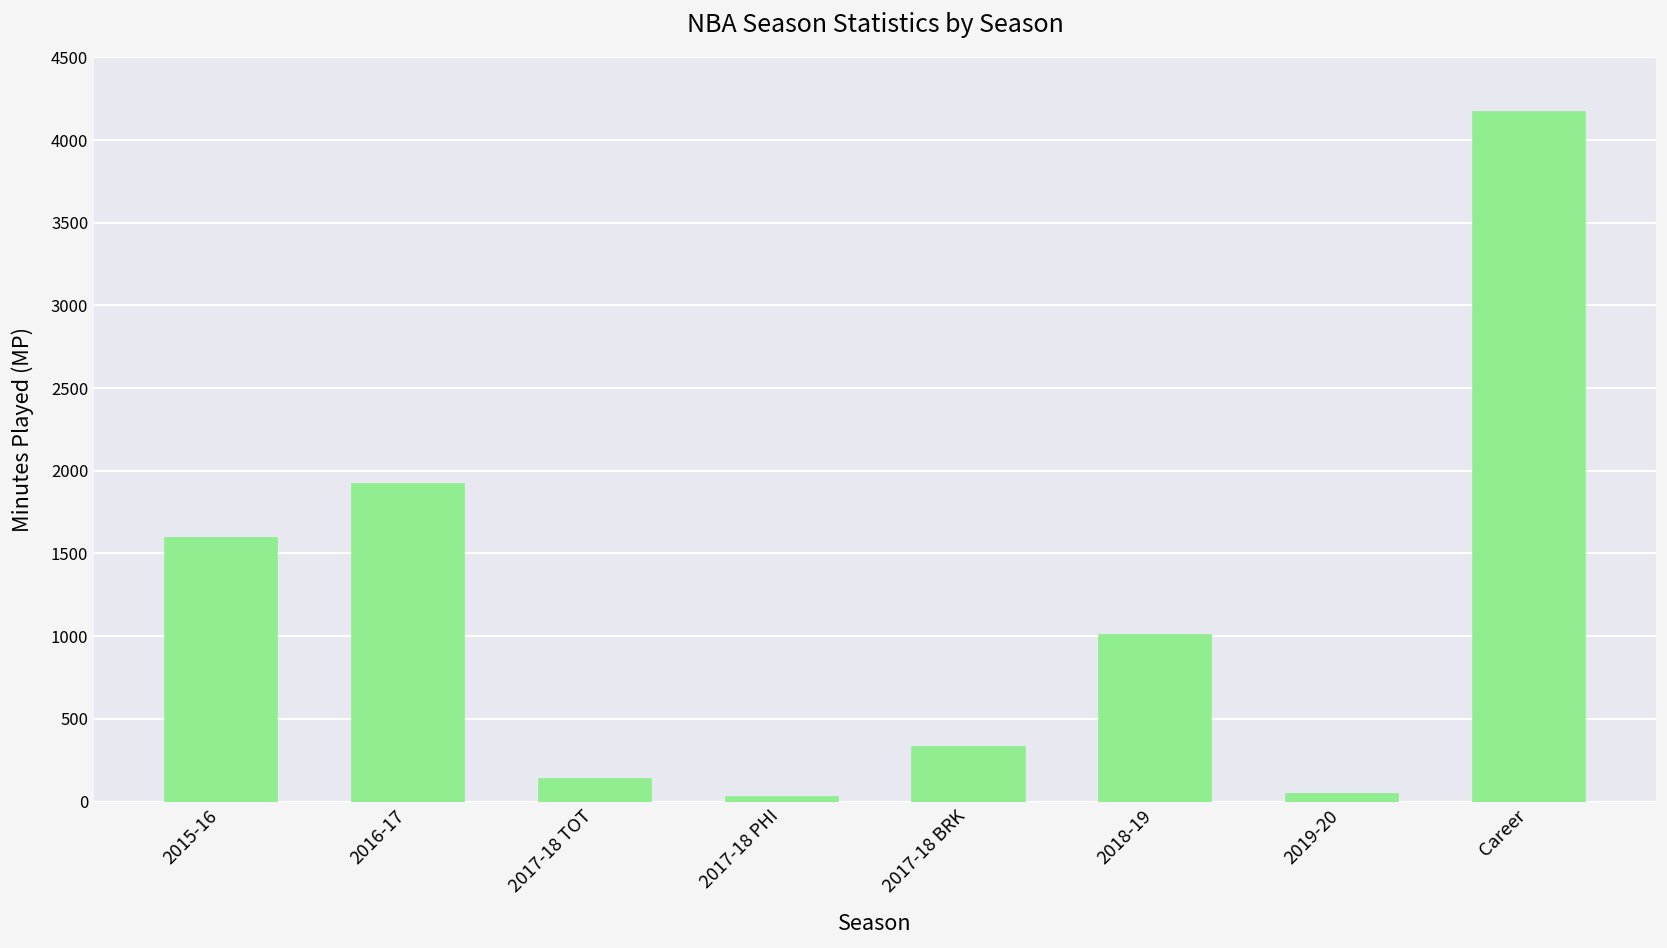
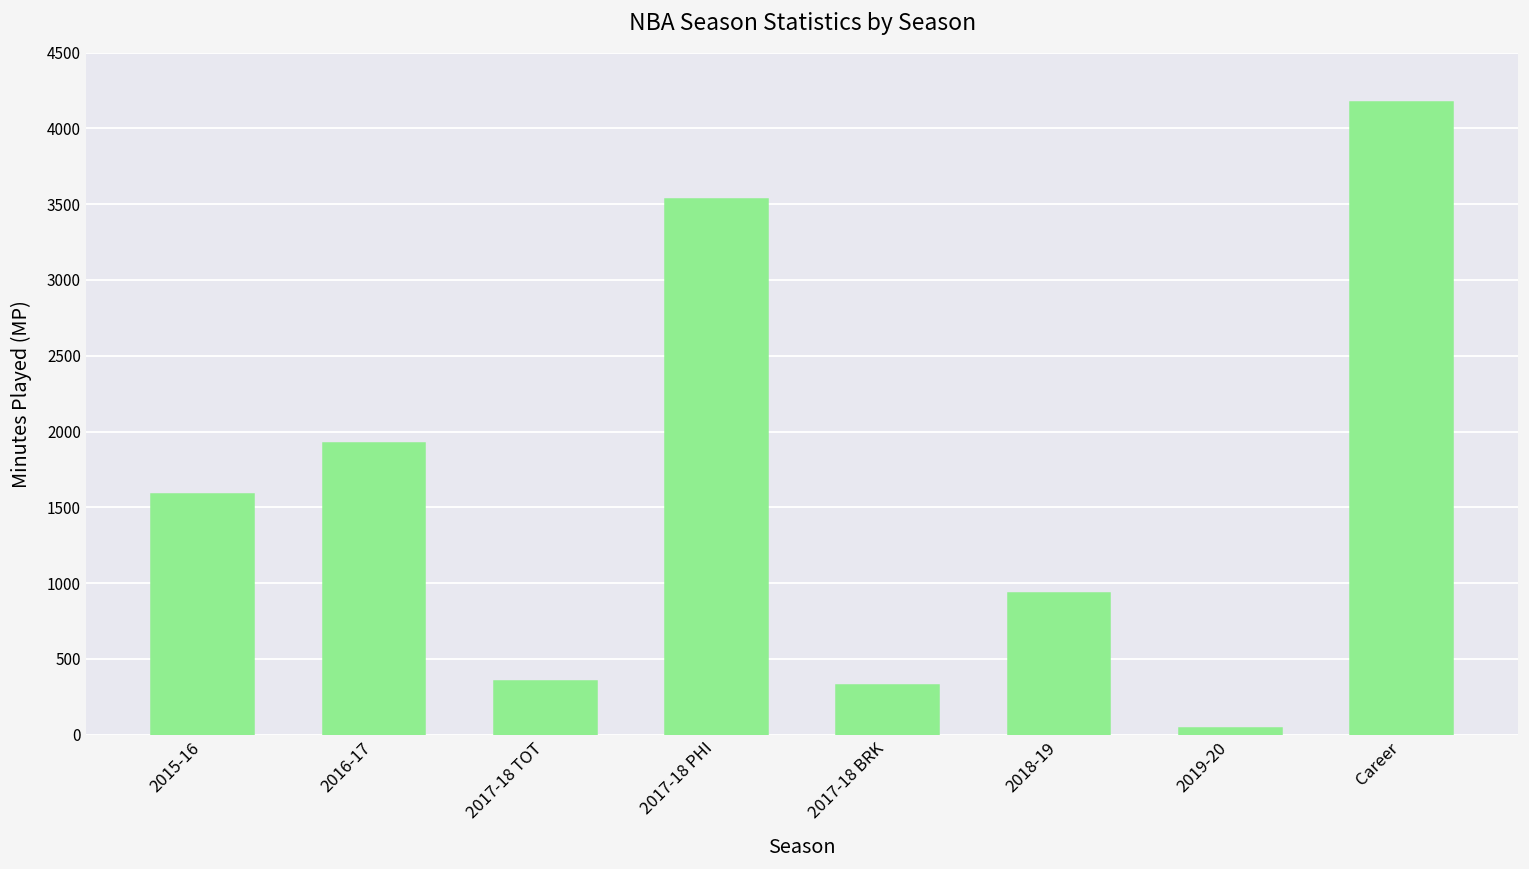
2017-18 TOT: 140 -> 350
2017-18 PHI: 30 -> 3540
2018-19: 1010 -> 940
